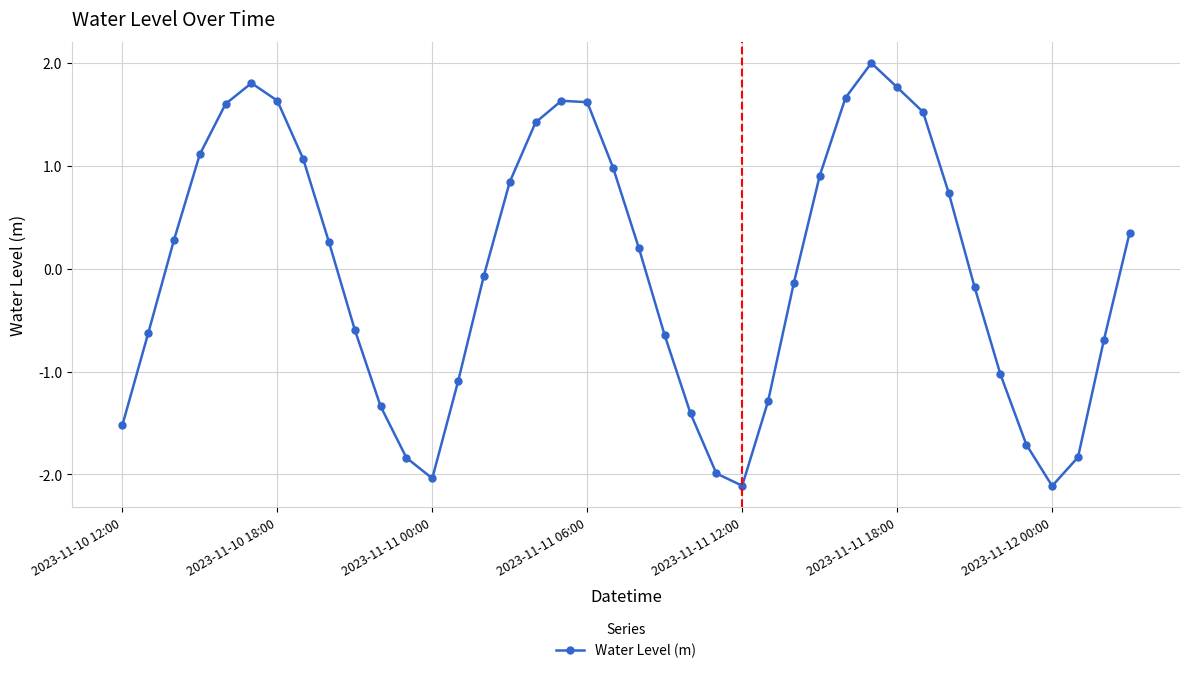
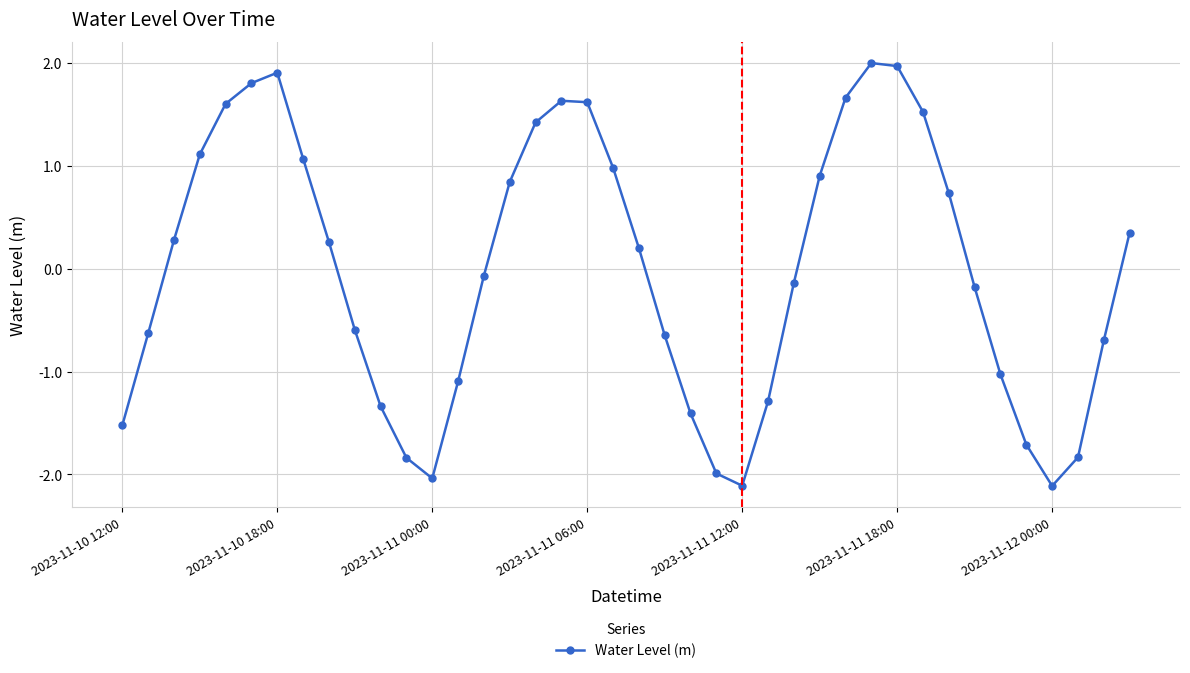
2023-11-10 18:00: 1.64 -> 1.91
2023-11-11 18:00: 1.77 -> 1.97
